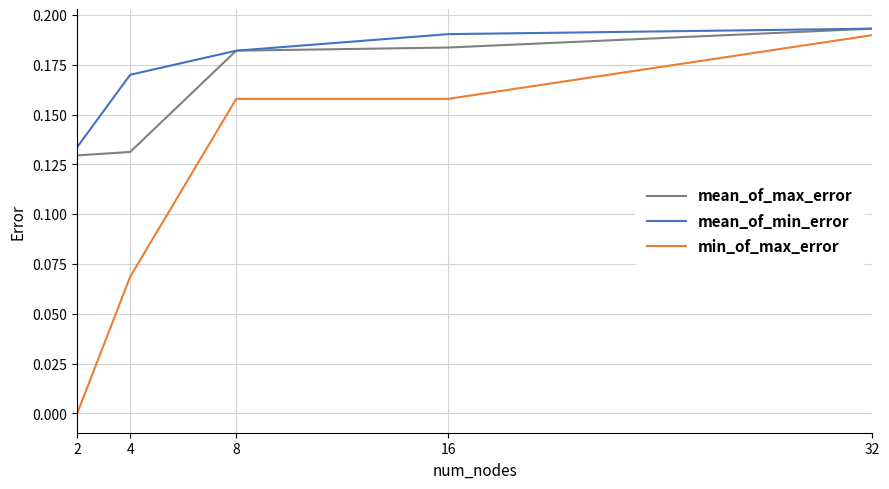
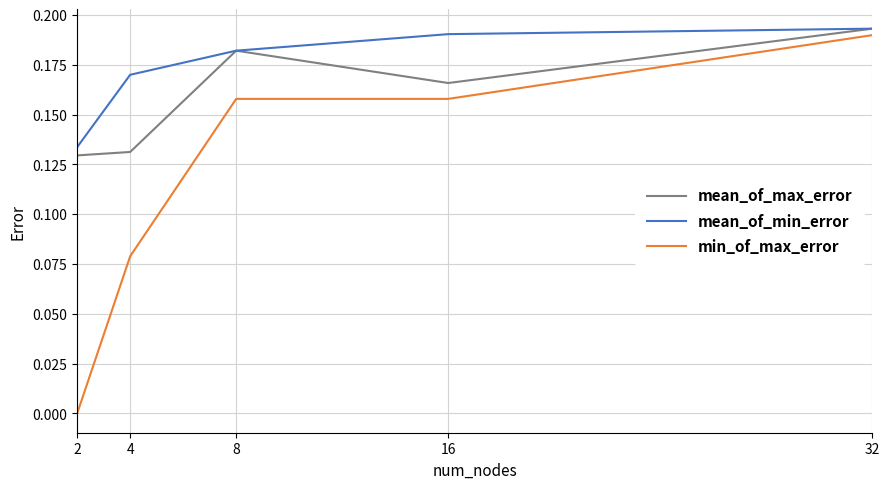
min_of_max_error, 4: 0.069 -> 0.079
mean_of_max_error, 16: 0.184 -> 0.166
